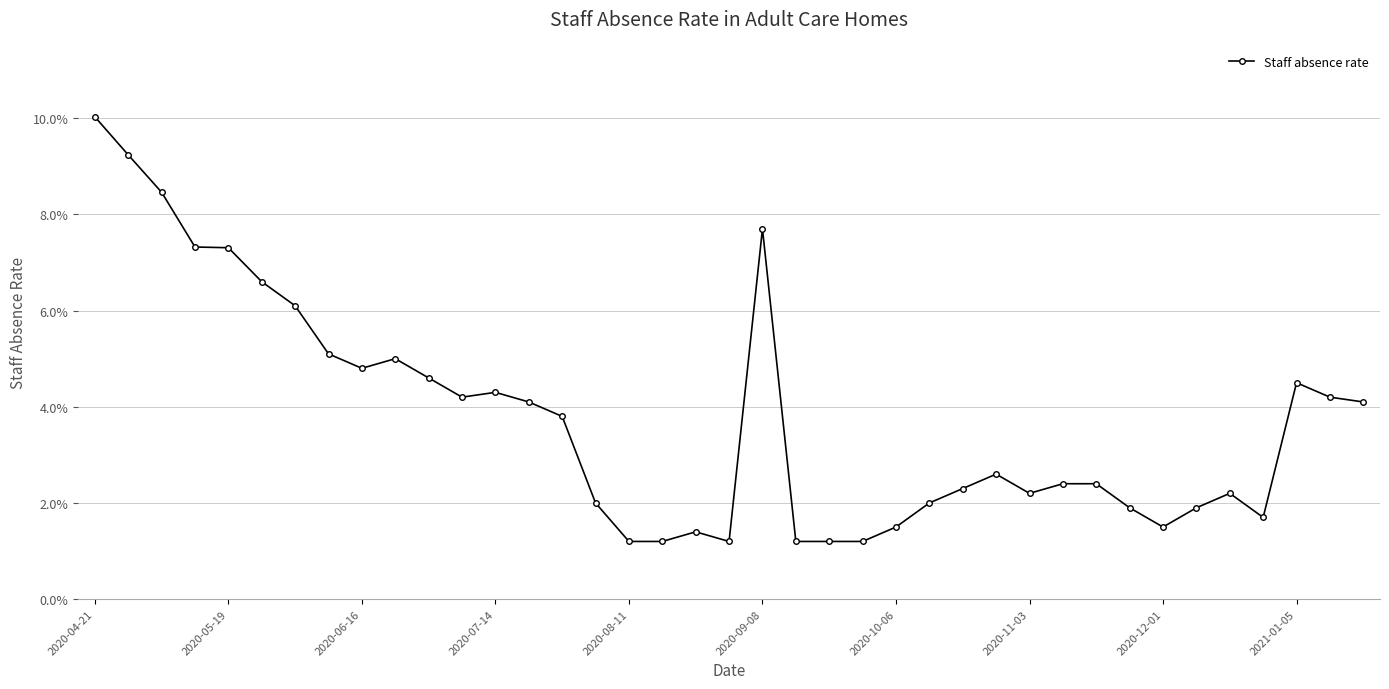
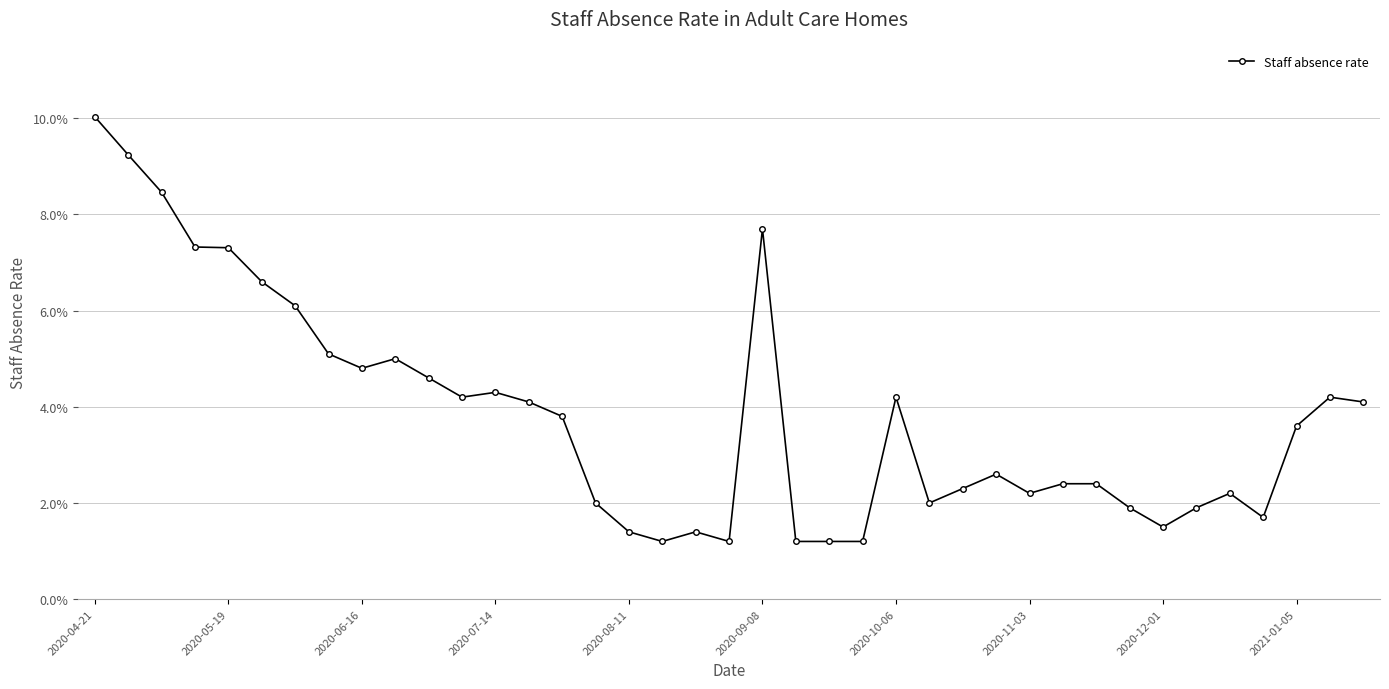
2020-08-11: 1.2% -> 1.4%
2020-10-06: 1.5% -> 4.2%
2021-01-05: 4.5% -> 3.6%
